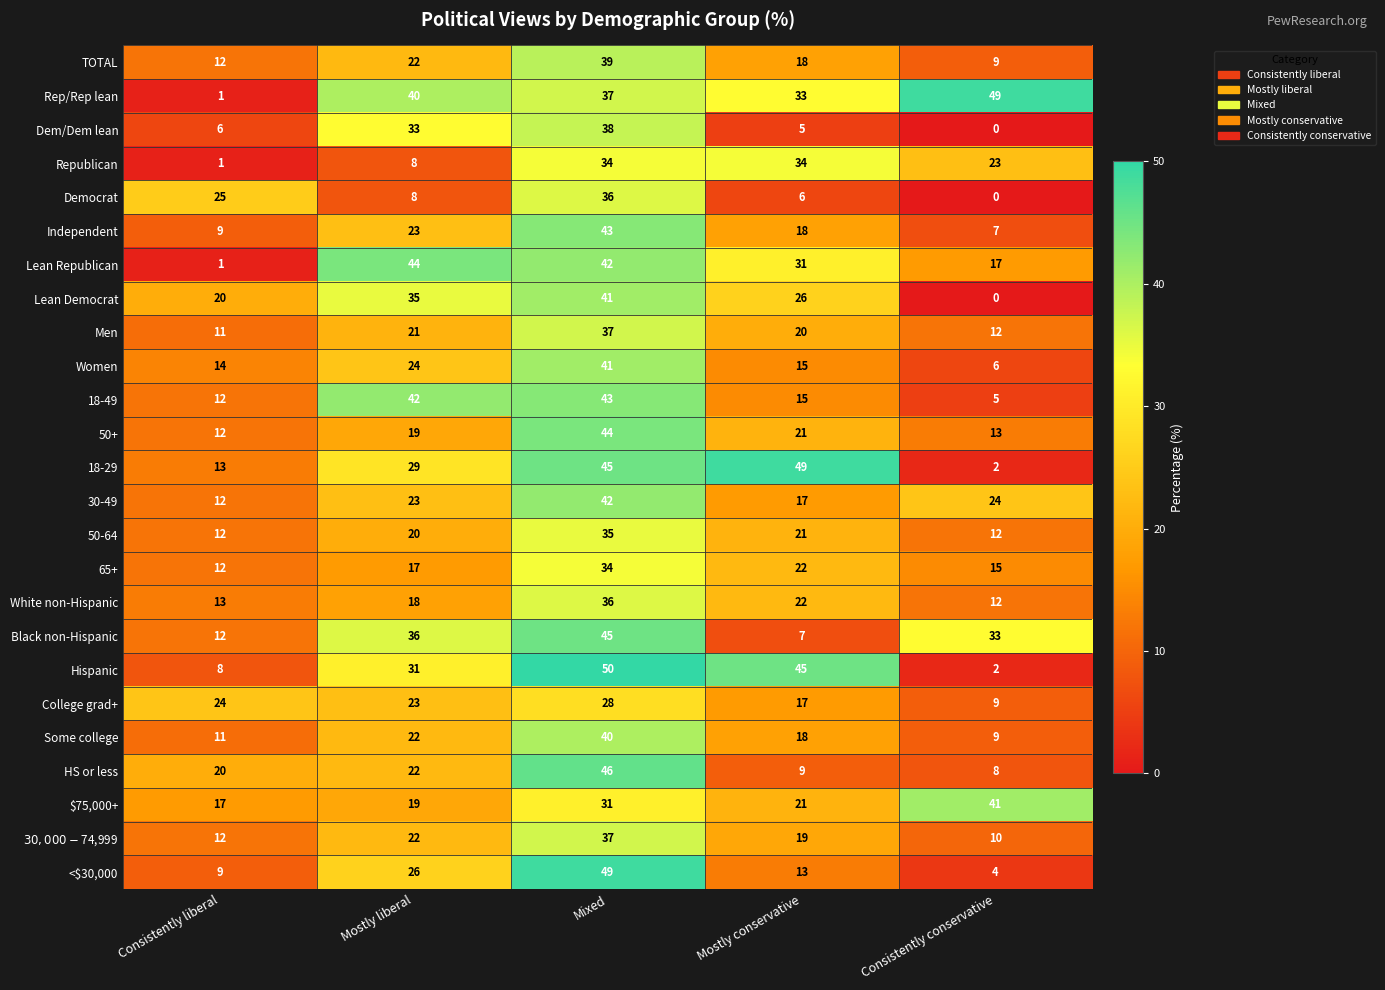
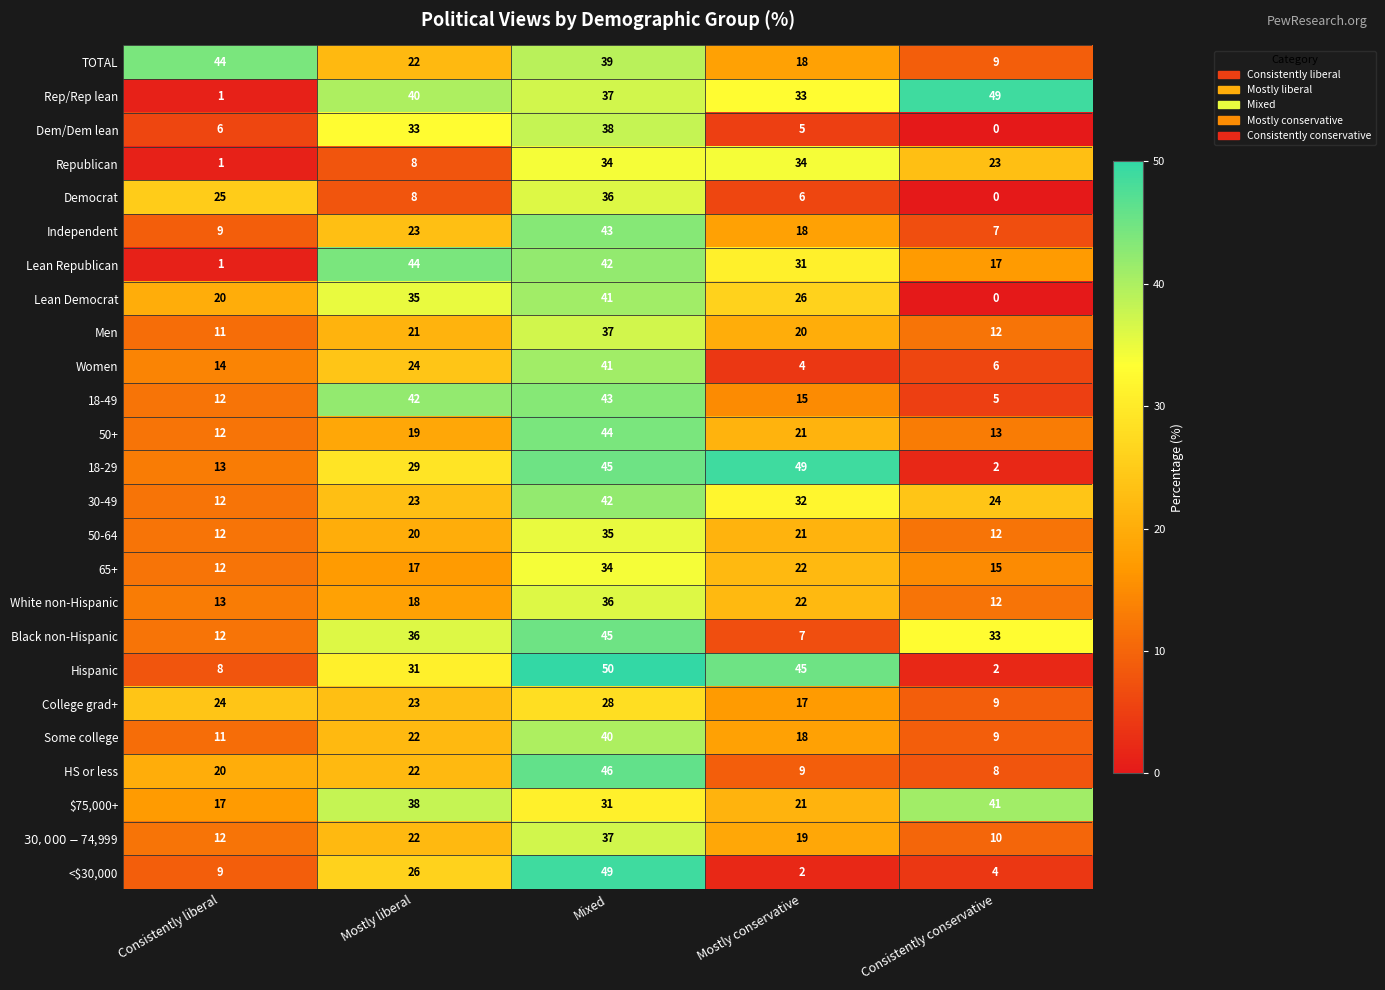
TOTAL, Consistently liberal: 12 -> 44
Women, Mostly conservative: 15 -> 4
30-49, Mostly conservative: 17 -> 32
$75,000+, Mostly liberal: 19 -> 38
<$30,000, Mostly conservative: 13 -> 2
